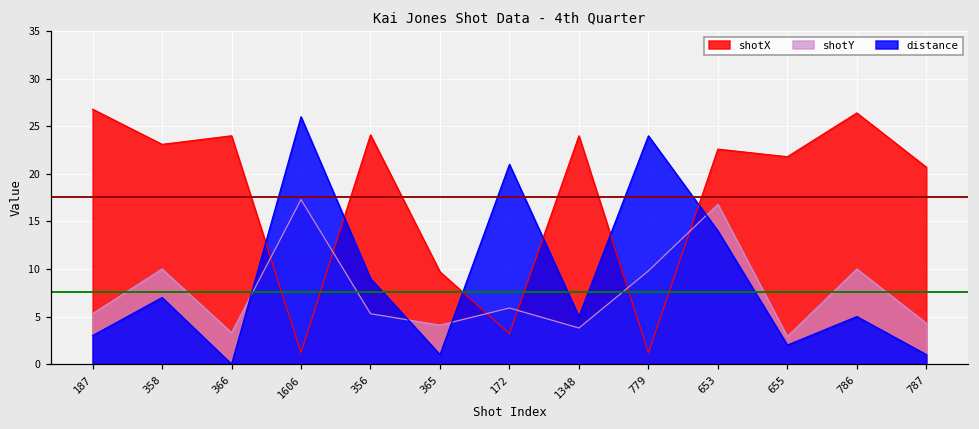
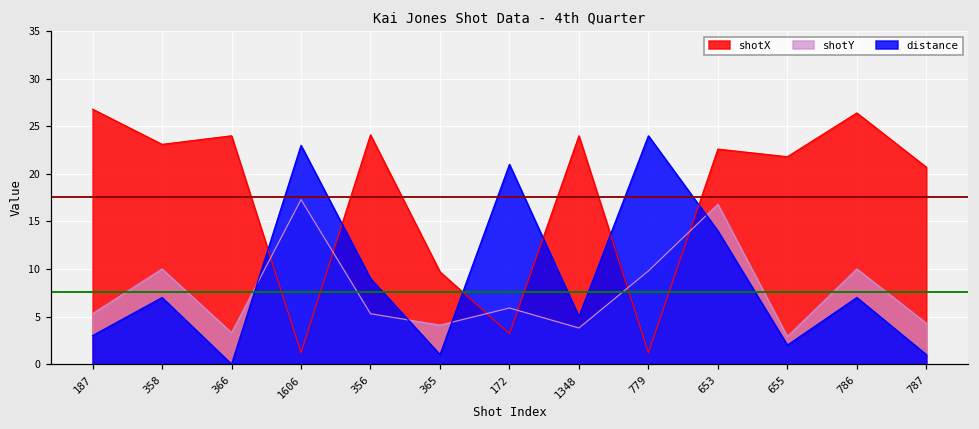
distance, 1606: 26 -> 23
distance, 786: 5 -> 7
